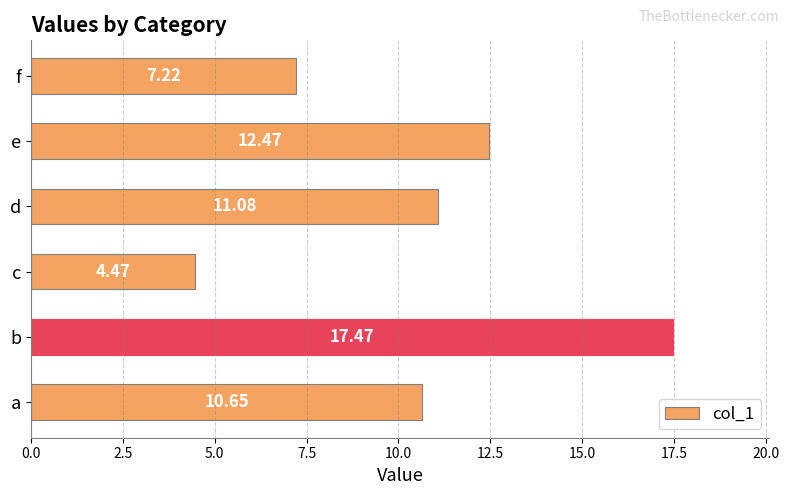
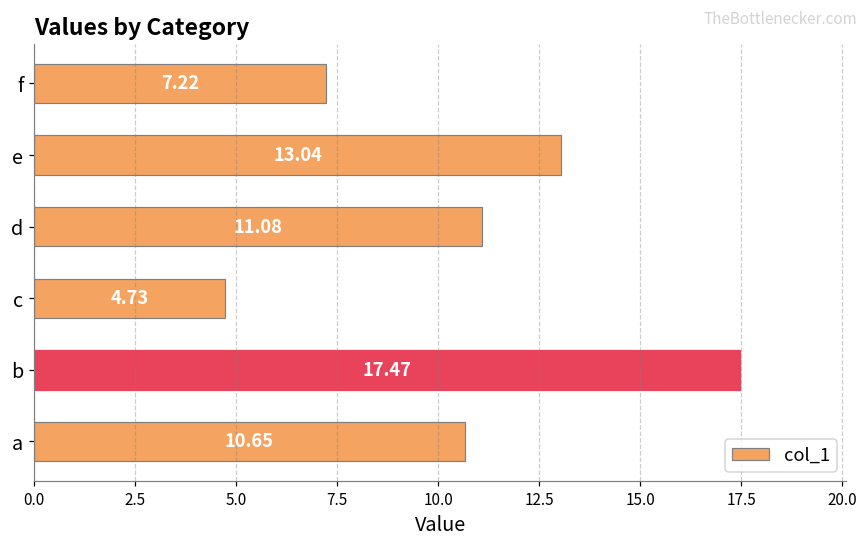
e: 12.47 -> 13.04
c: 4.47 -> 4.73
